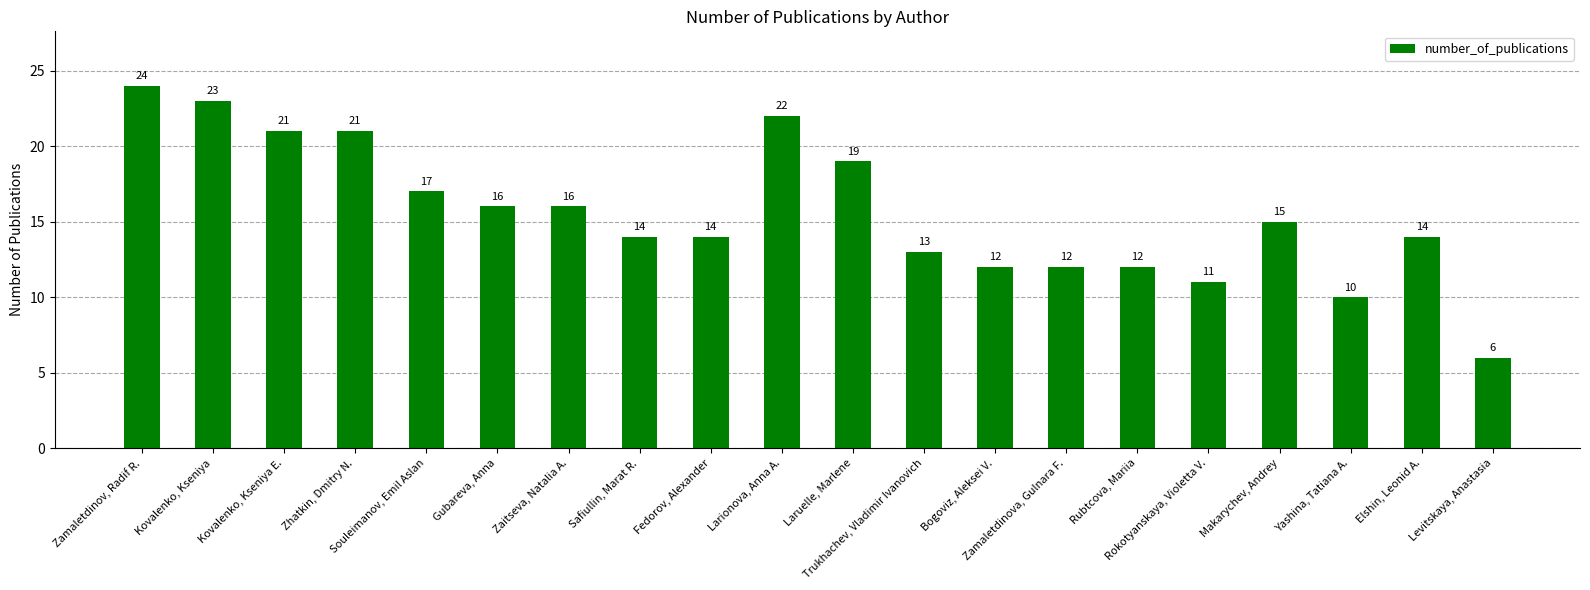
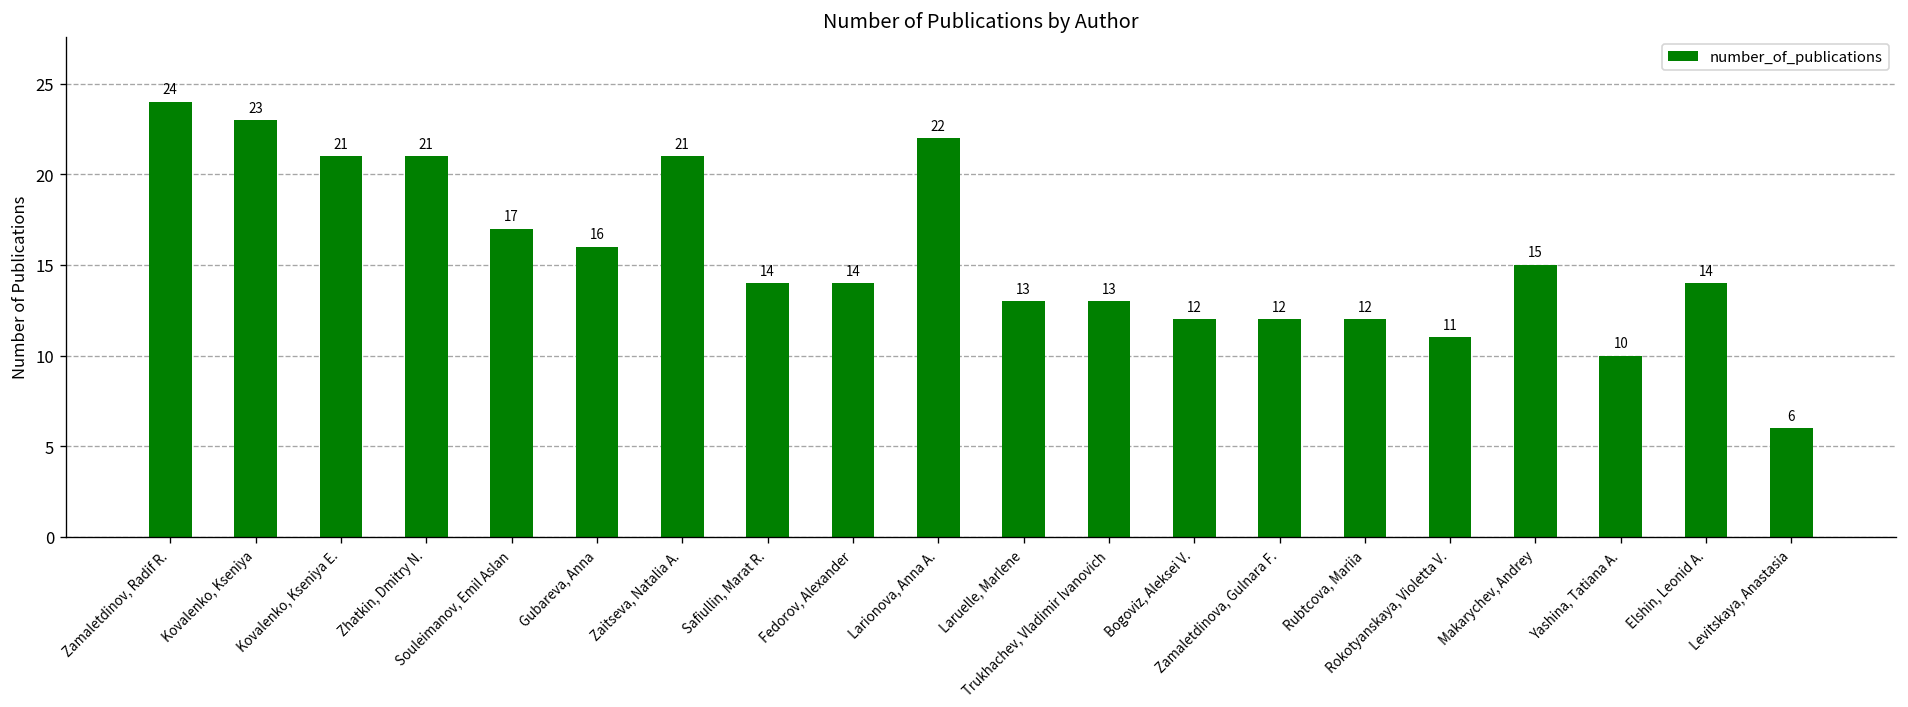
Zaitseva, Natalia A.: 16 -> 21
Laruelle, Marlene: 19 -> 13
